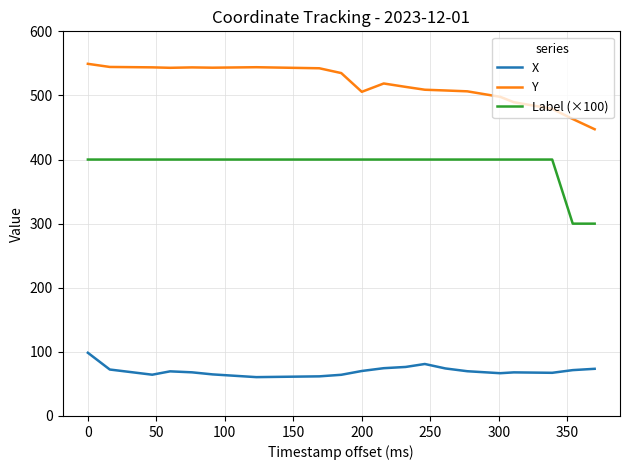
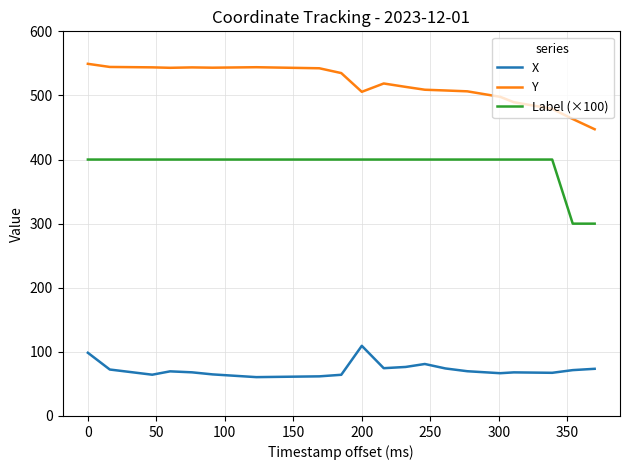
X, 200: 70 -> 110
